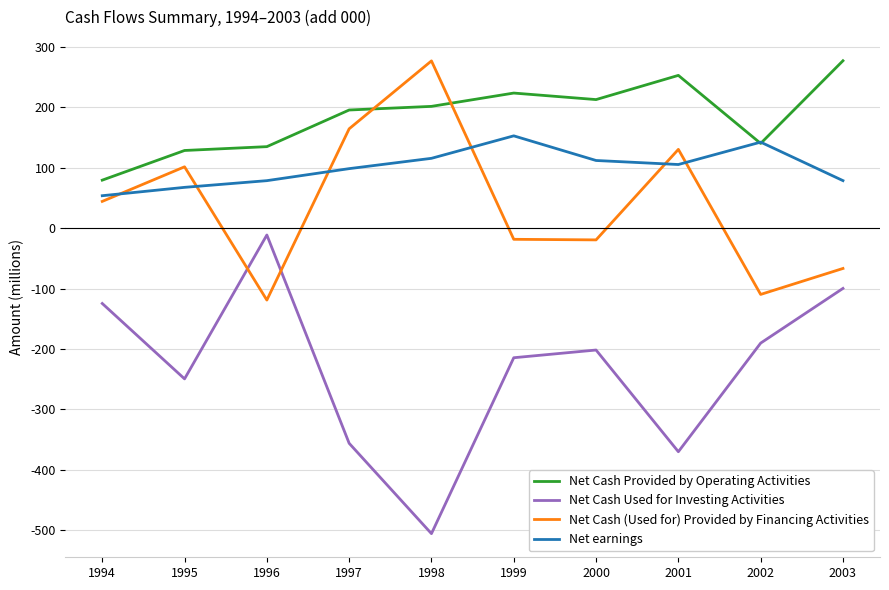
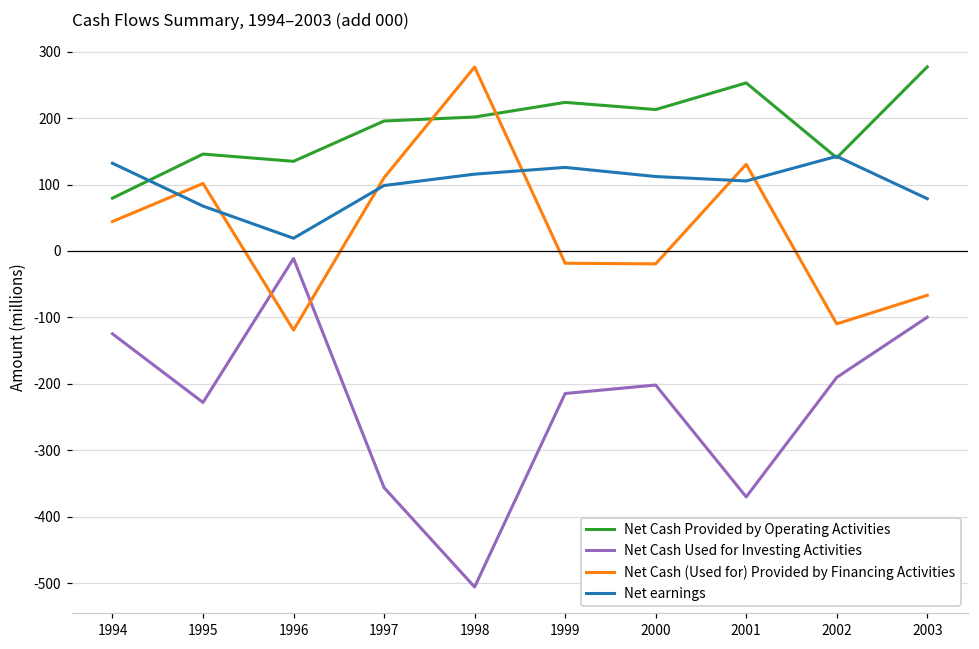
Net earnings, 1994: 50 -> 130
Net Cash Provided by Operating Activities, 1995: 130 -> 150
Net Cash Used for Investing Activities, 1995: -250 -> -230
Net earnings, 1996: 80 -> 20
Net Cash (Used for) Provided by Financing Activities, 1997: 160 -> 110
Net earnings, 1999: 150 -> 130
